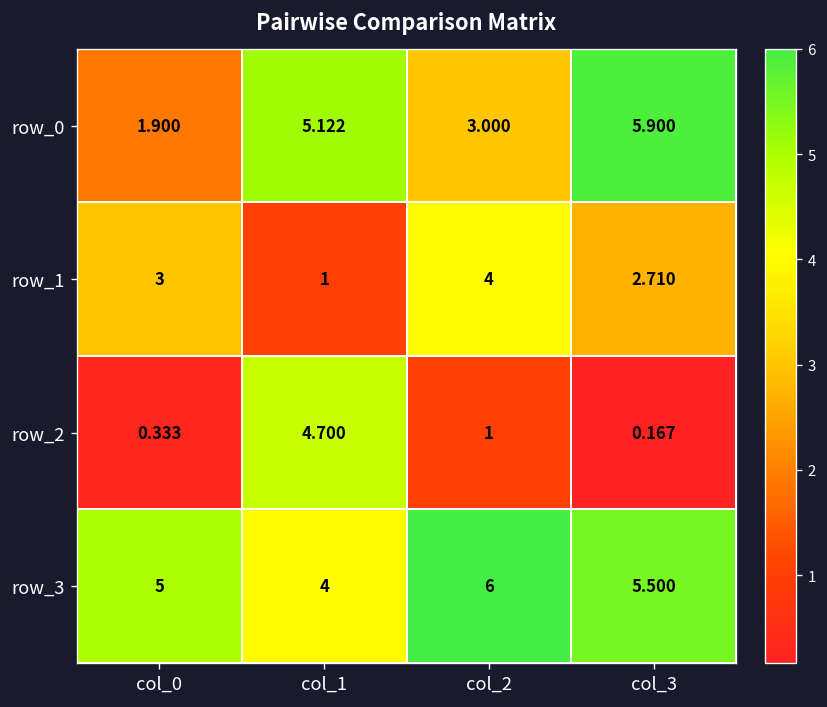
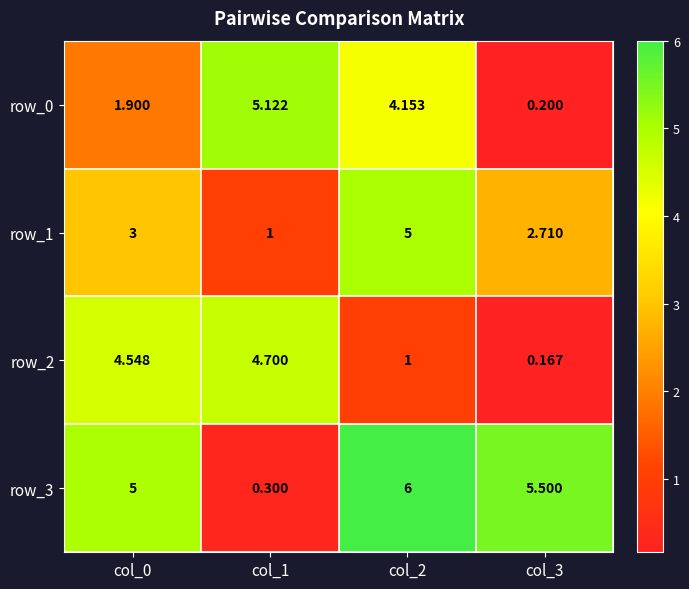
row_0, col_2: 3.000 -> 4.153
row_0, col_3: 5.900 -> 0.200
row_1, col_2: 4 -> 5
row_2, col_0: 0.333 -> 4.548
row_3, col_1: 4 -> 0.300
